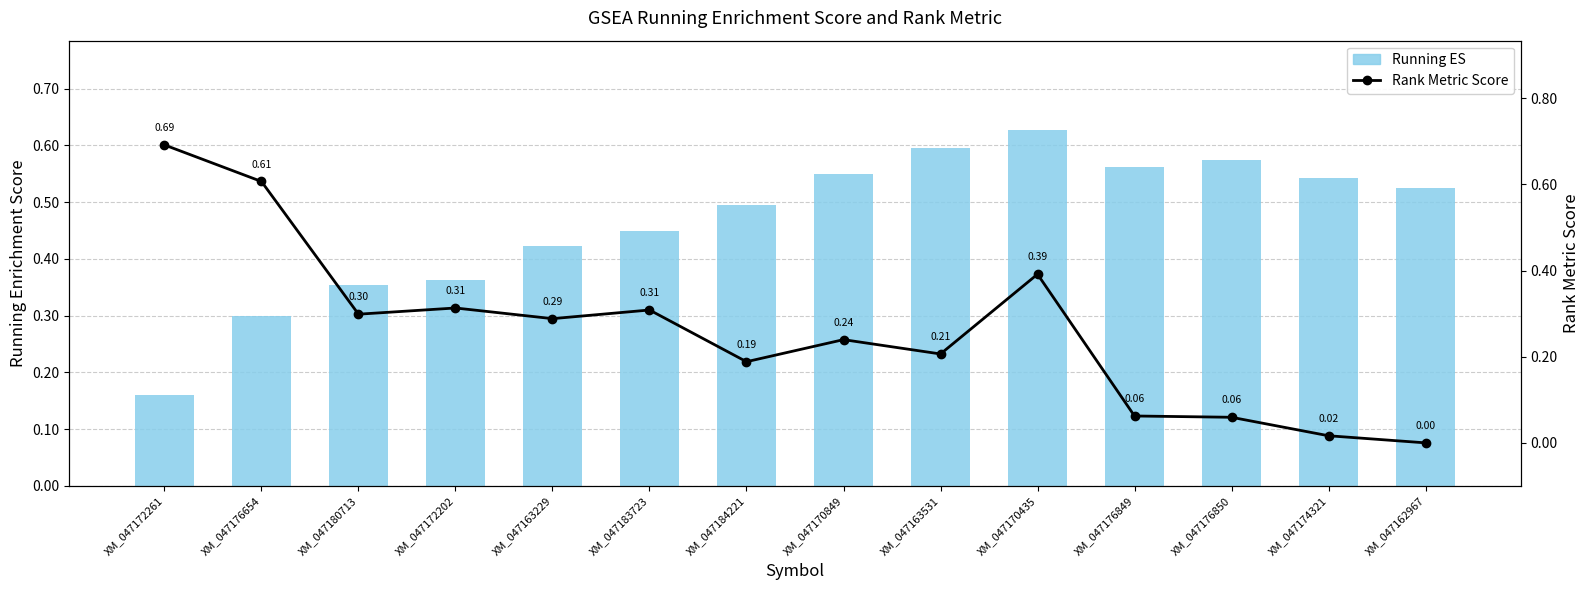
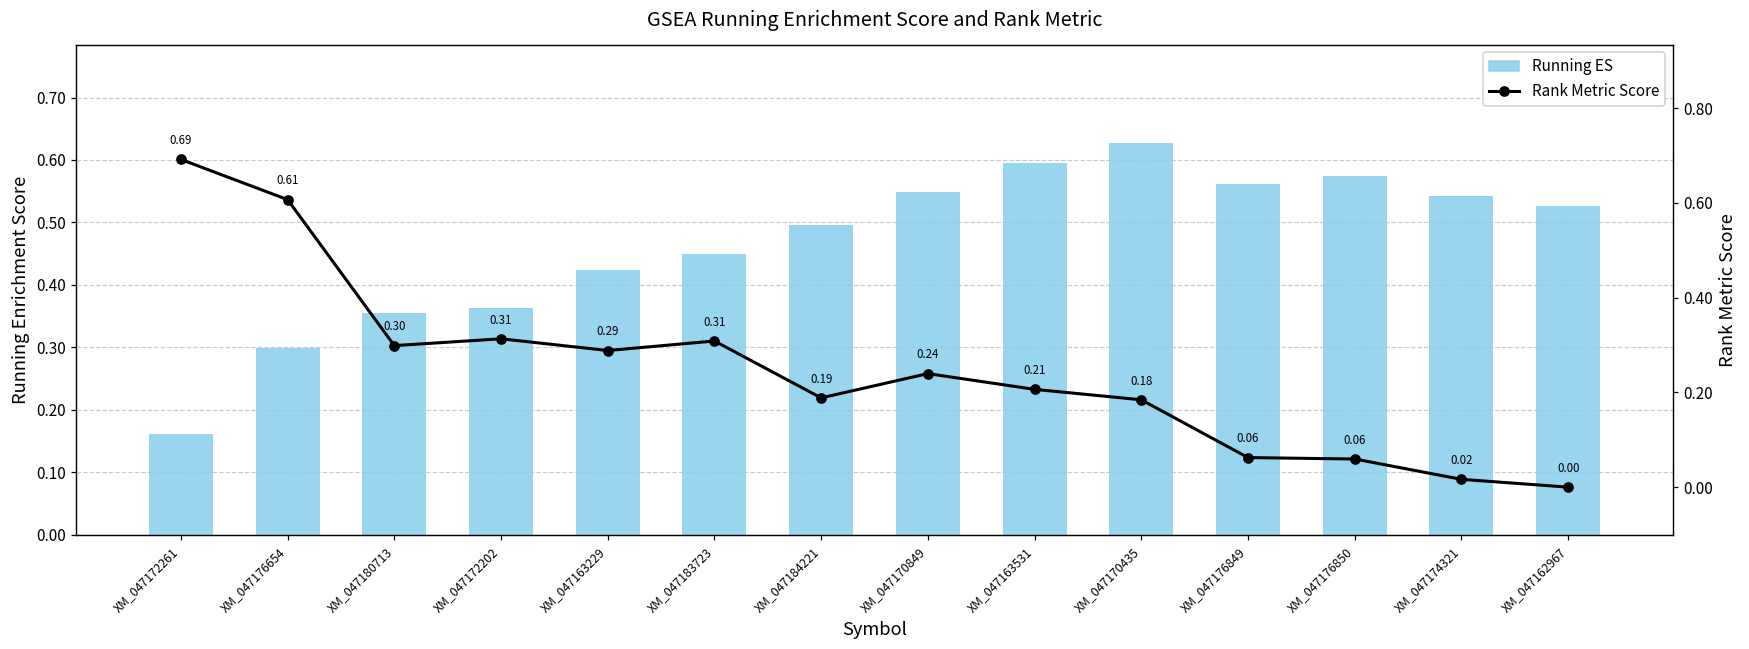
Rank Metric Score, XM_047170435: 0.39 -> 0.18
